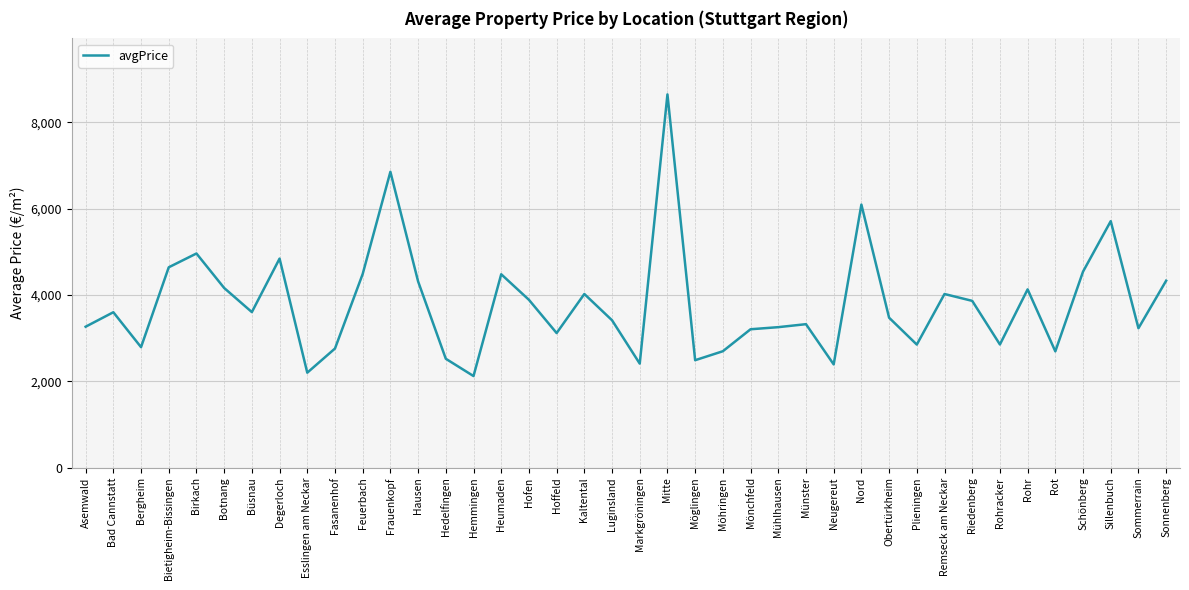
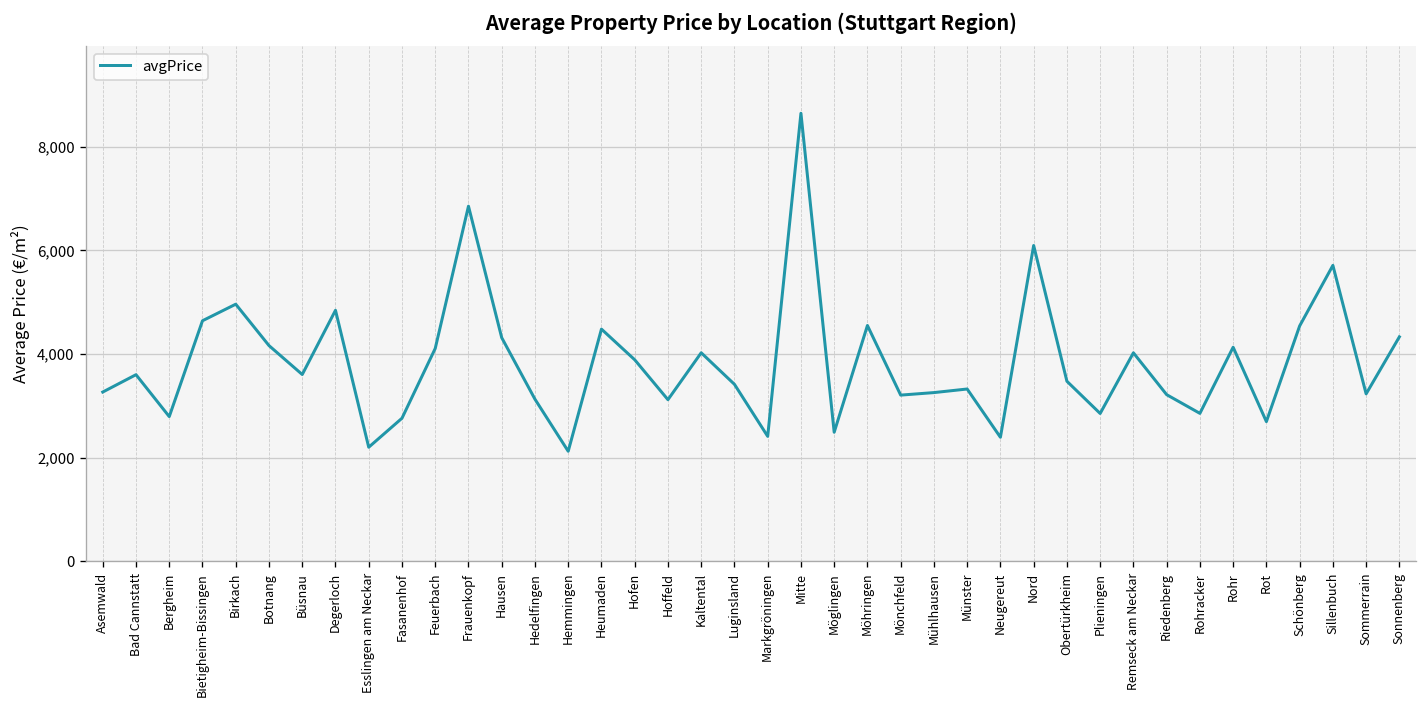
Feuerbach: 4,500 -> 4,100
Hedelfingen: 2,500 -> 3,100
Möhringen: 2,700 -> 4,500
Riedenberg: 3,900 -> 3,200
